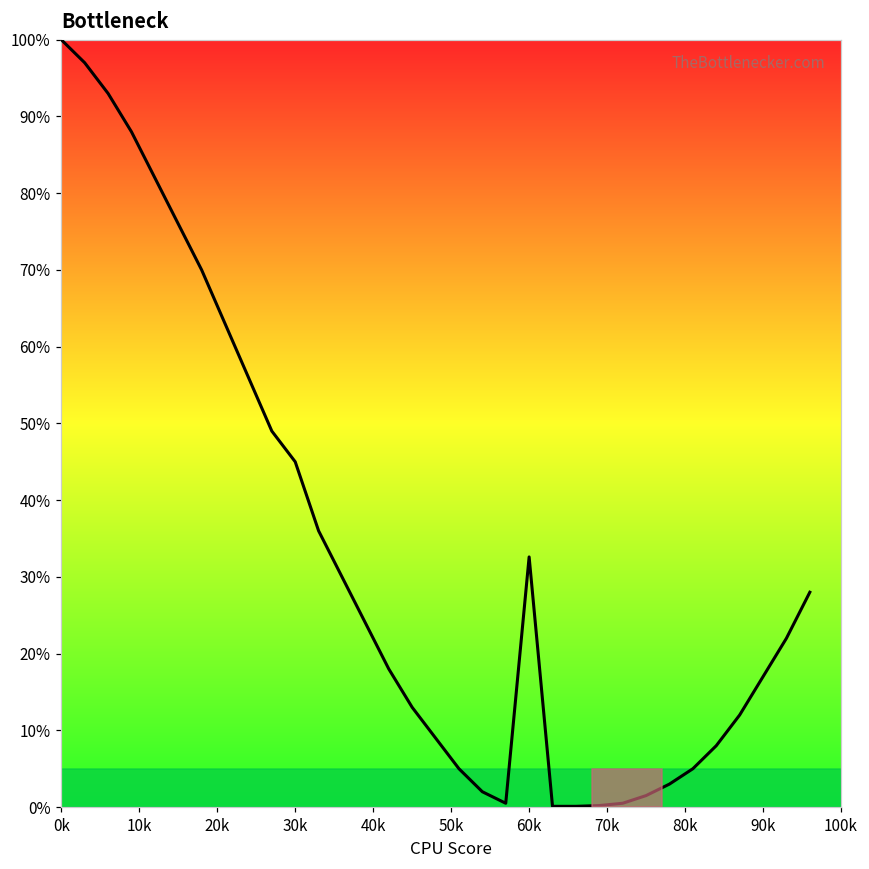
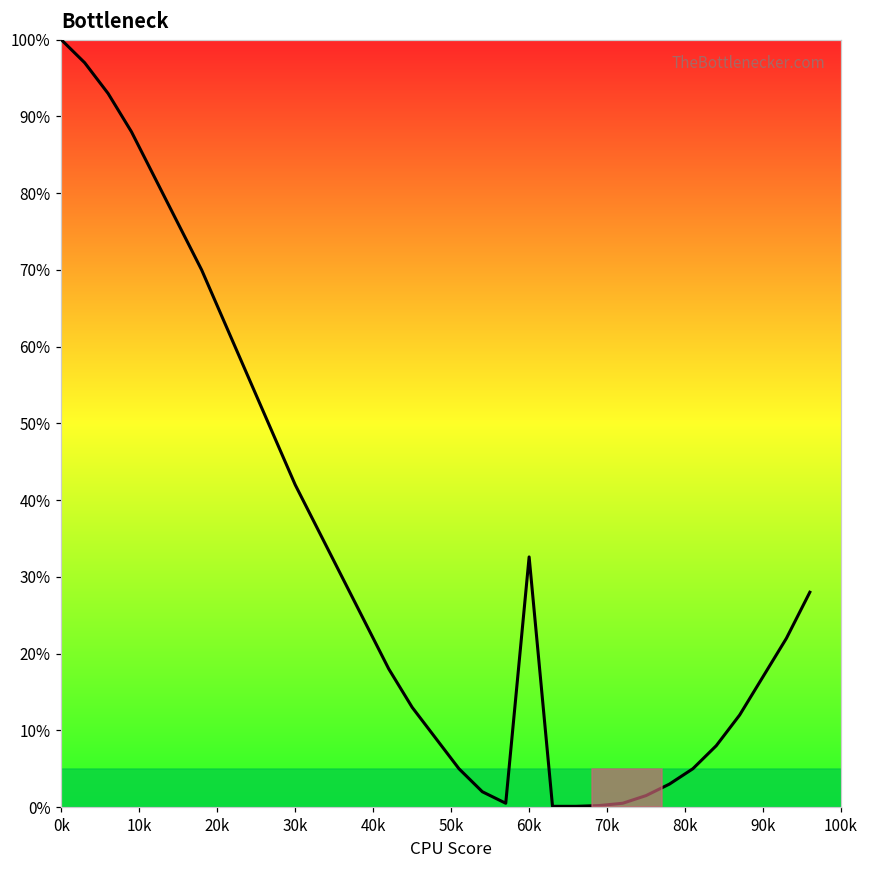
30k: 45% -> 42%
